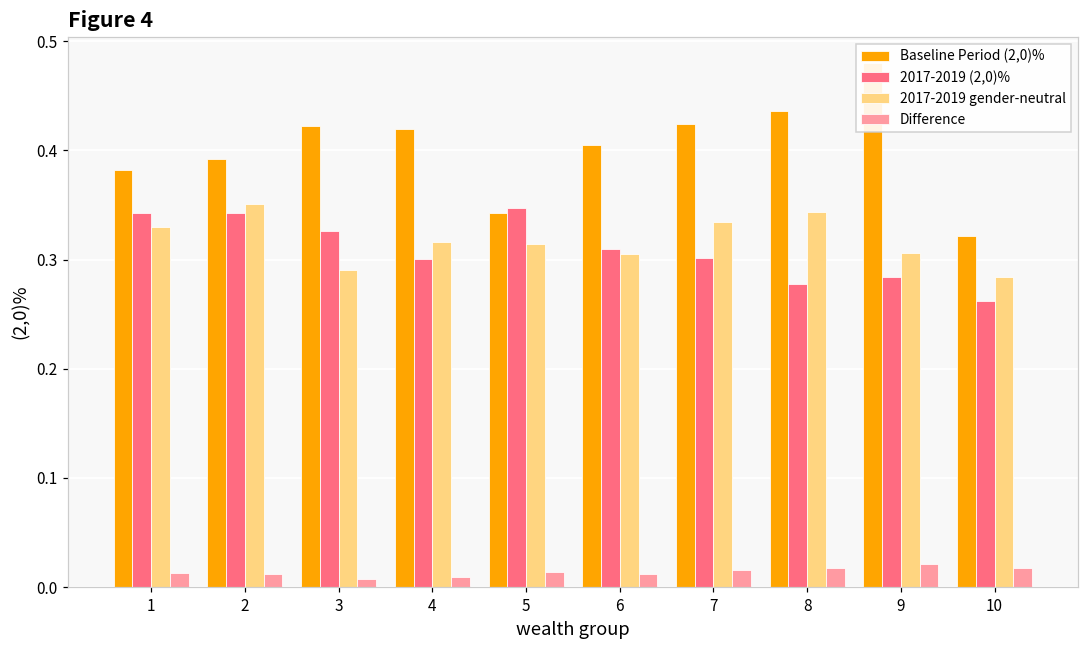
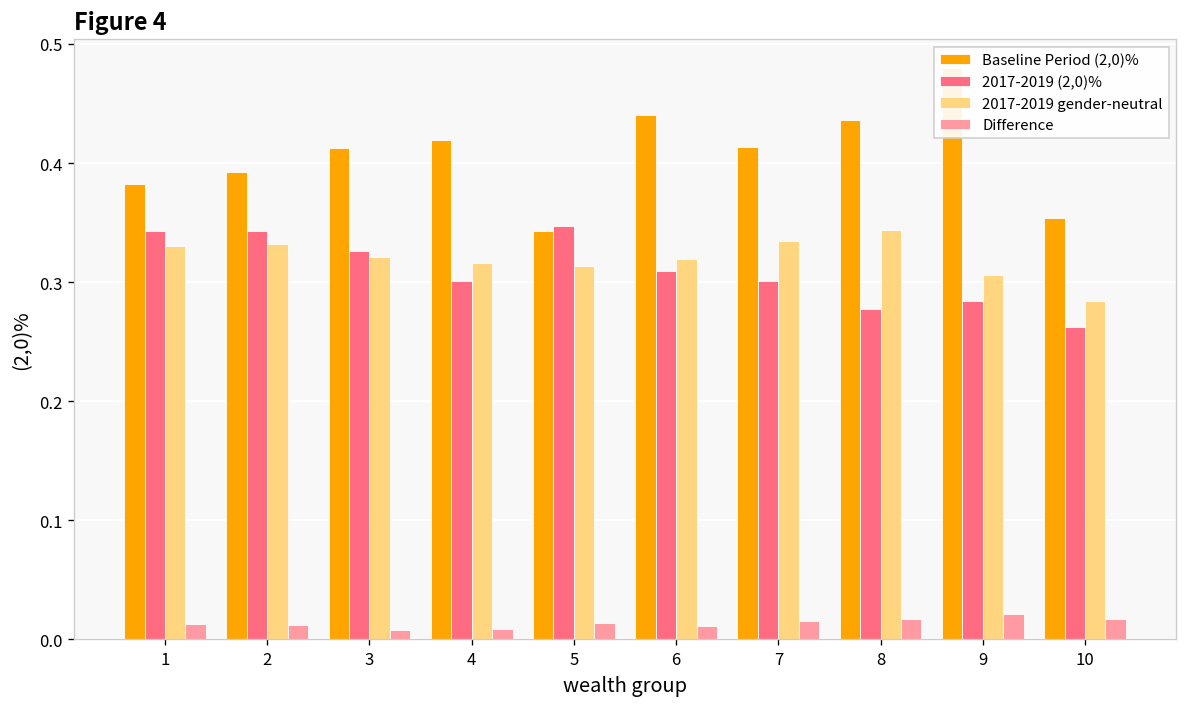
2017-2019 gender-neutral, 2: 0.35 -> 0.33
Baseline Period (2,0)%, 3: 0.42 -> 0.41
2017-2019 gender-neutral, 3: 0.29 -> 0.32
Baseline Period (2,0)%, 6: 0.41 -> 0.44
2017-2019 gender-neutral, 6: 0.31 -> 0.32
Baseline Period (2,0)%, 7: 0.42 -> 0.41
Baseline Period (2,0)%, 10: 0.32 -> 0.35
